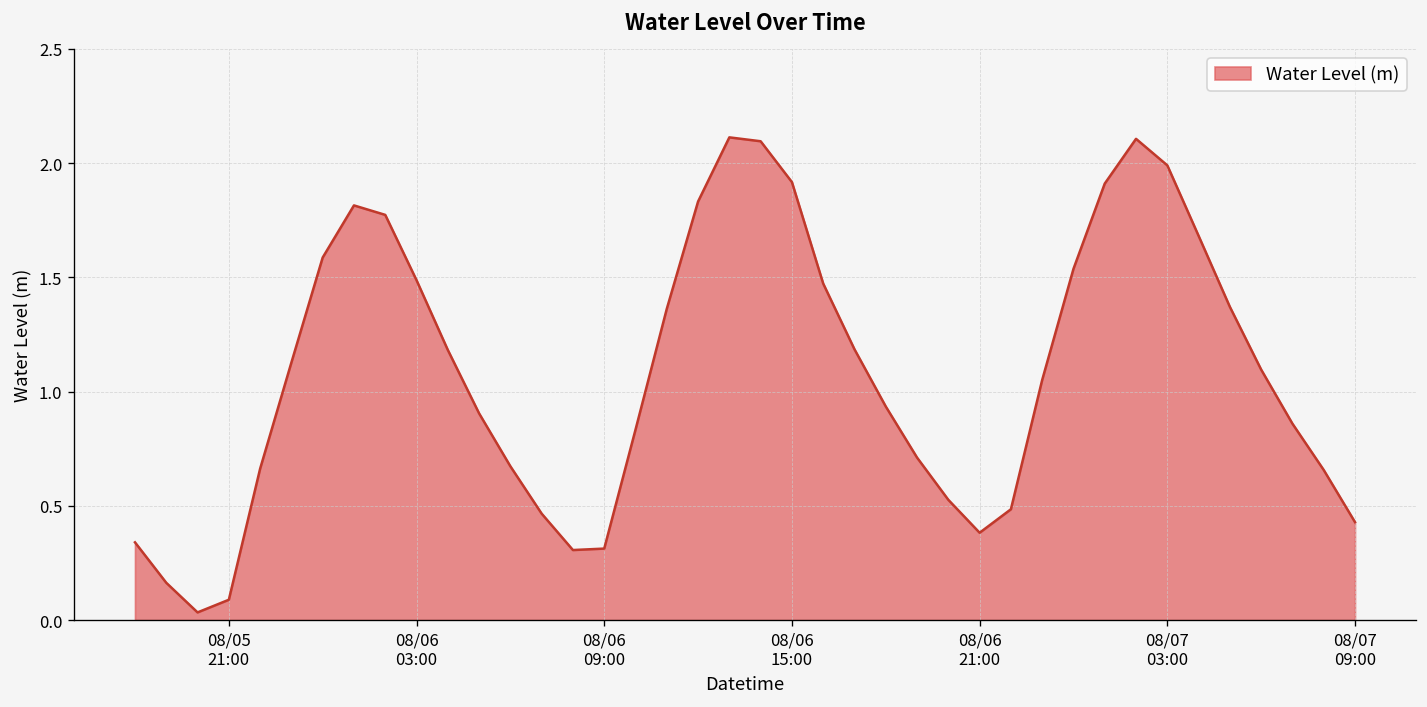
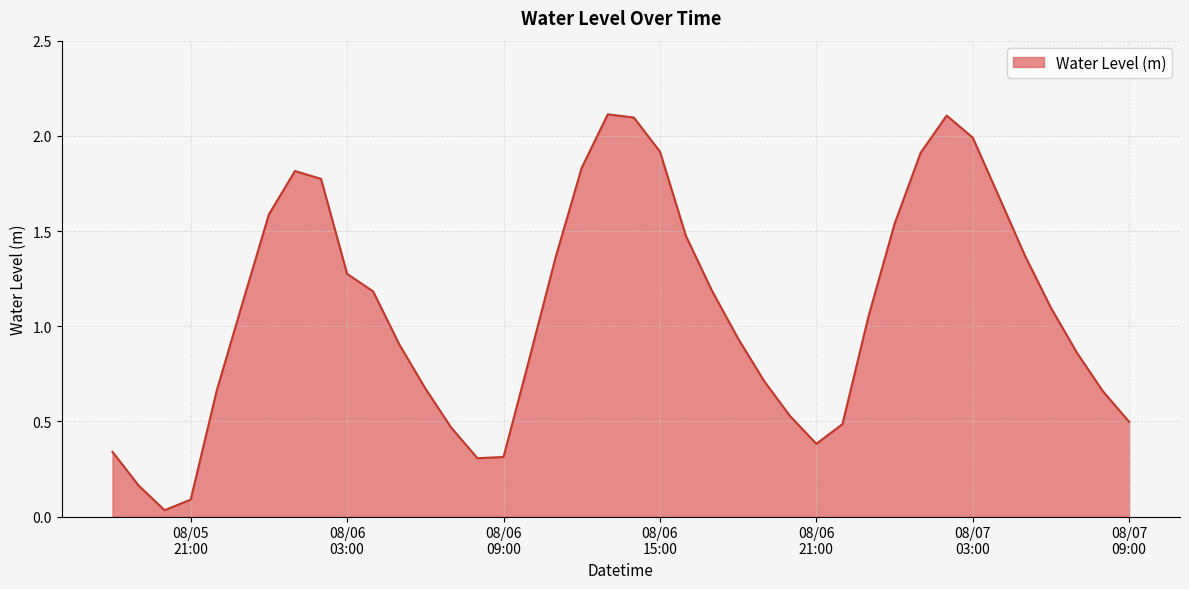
08/06 03:00: 1.49 -> 1.27
08/07 09:00: 0.43 -> 0.50
